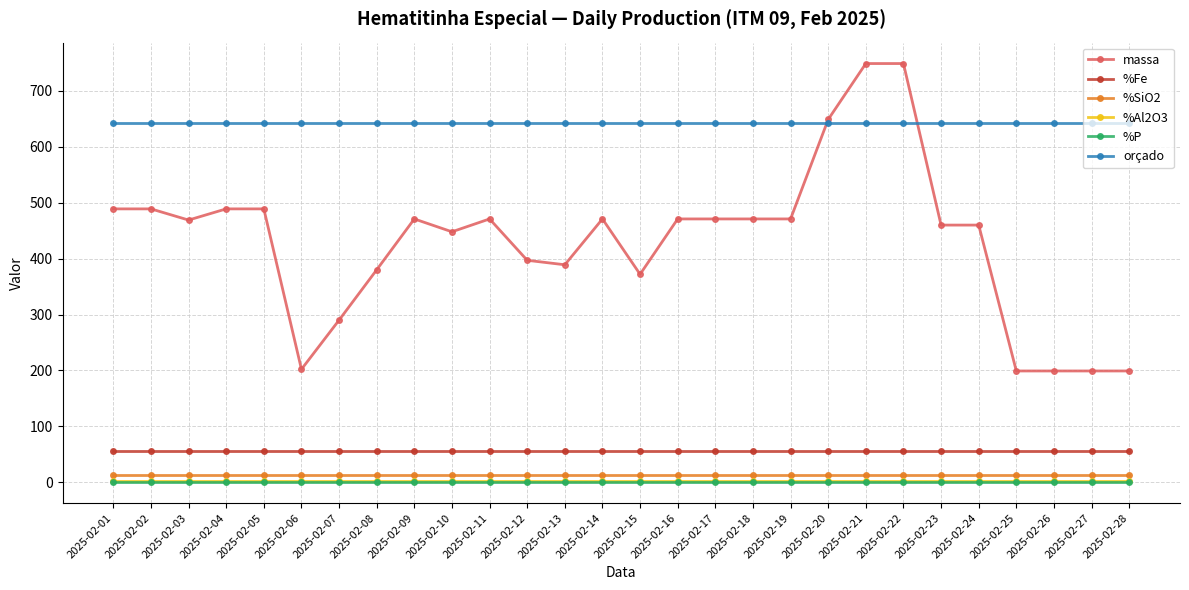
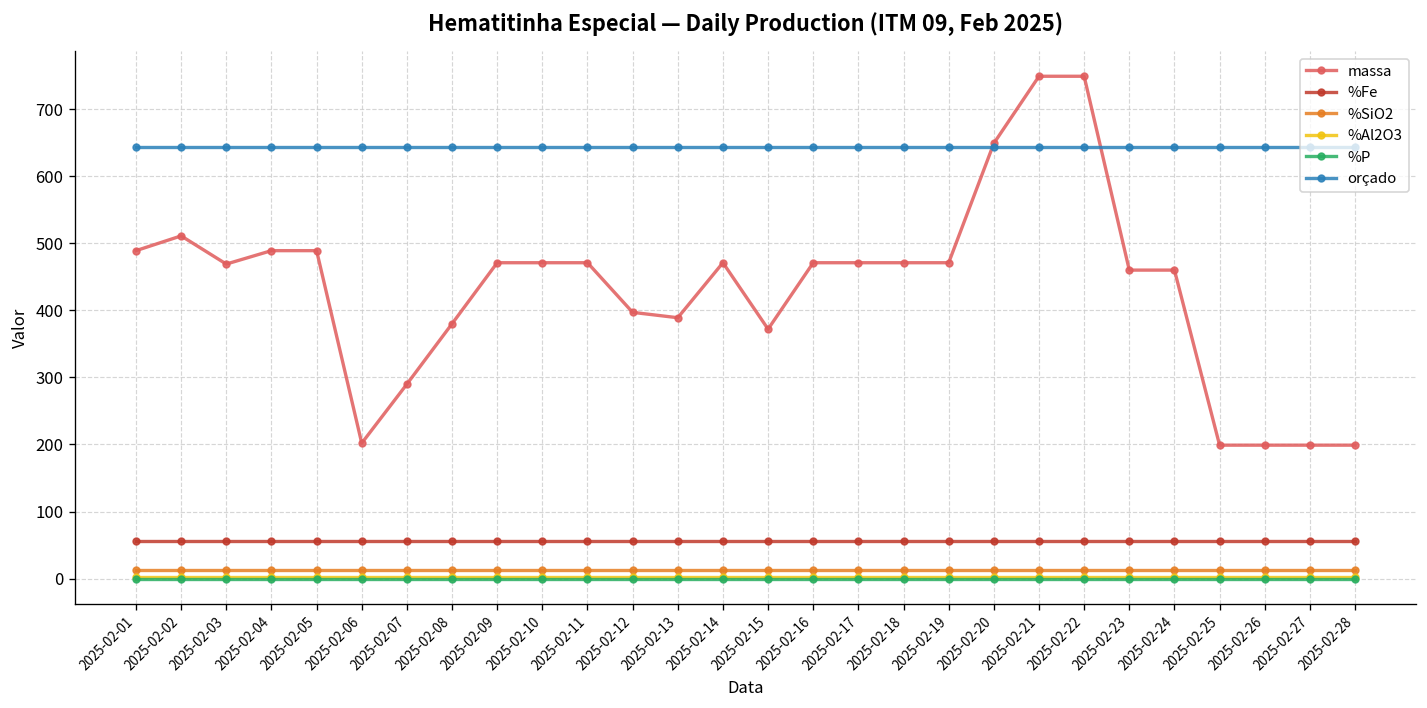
massa, 2025-02-02: 490 -> 510
massa, 2025-02-10: 450 -> 470
